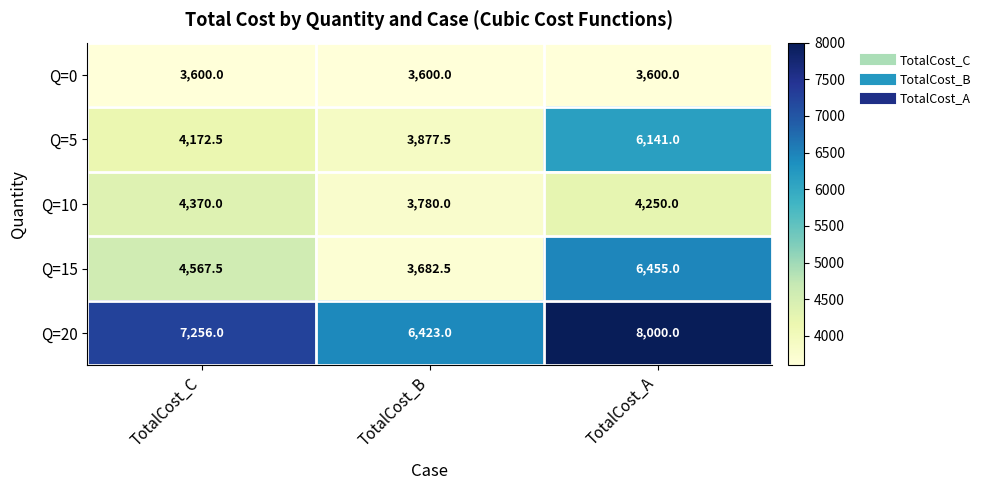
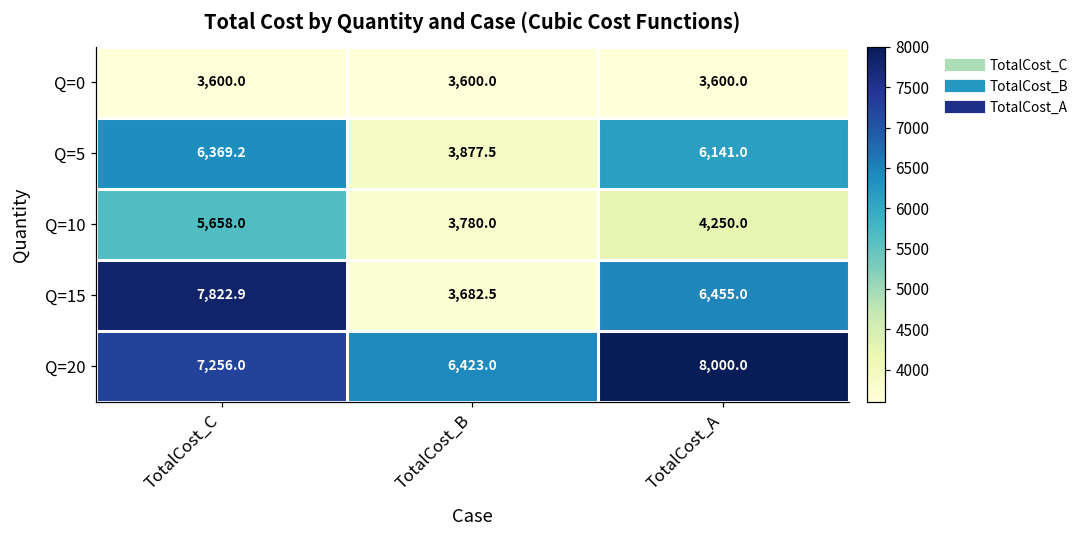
Q=5, TotalCost_C: 4,172.5 -> 6,369.2
Q=10, TotalCost_C: 4,370.0 -> 5,658.0
Q=15, TotalCost_C: 4,567.5 -> 7,822.9
